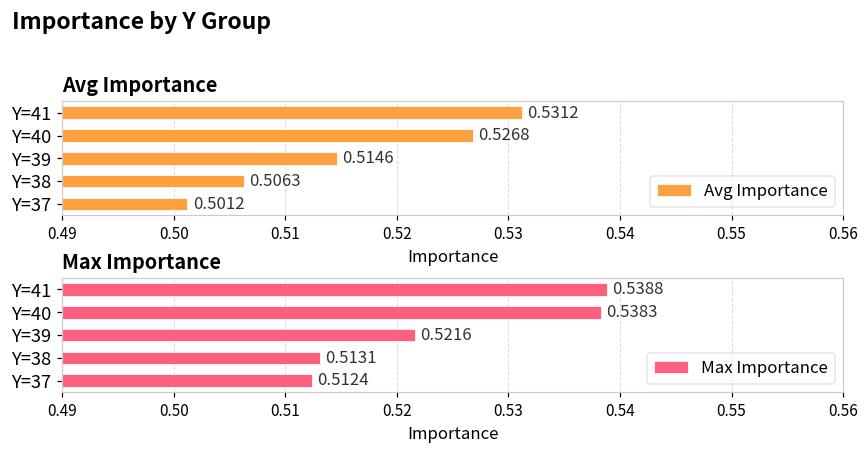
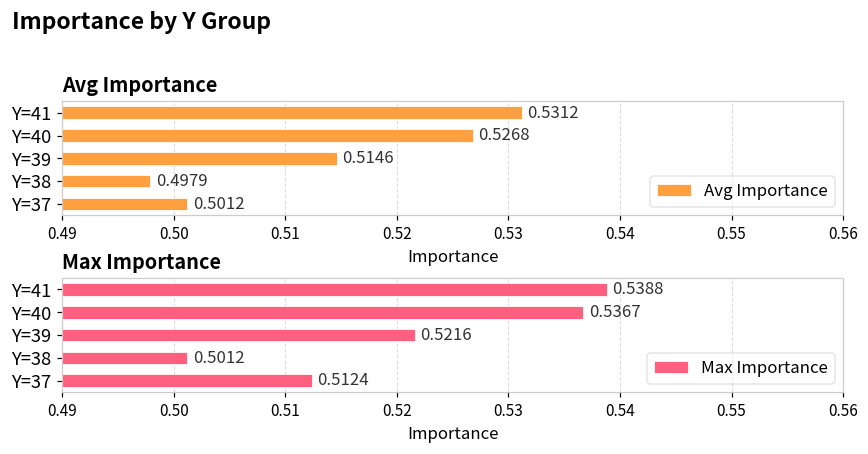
Avg Importance, Y=38: 0.5063 -> 0.4979
Max Importance, Y=40: 0.5383 -> 0.5367
Max Importance, Y=38: 0.5131 -> 0.5012
